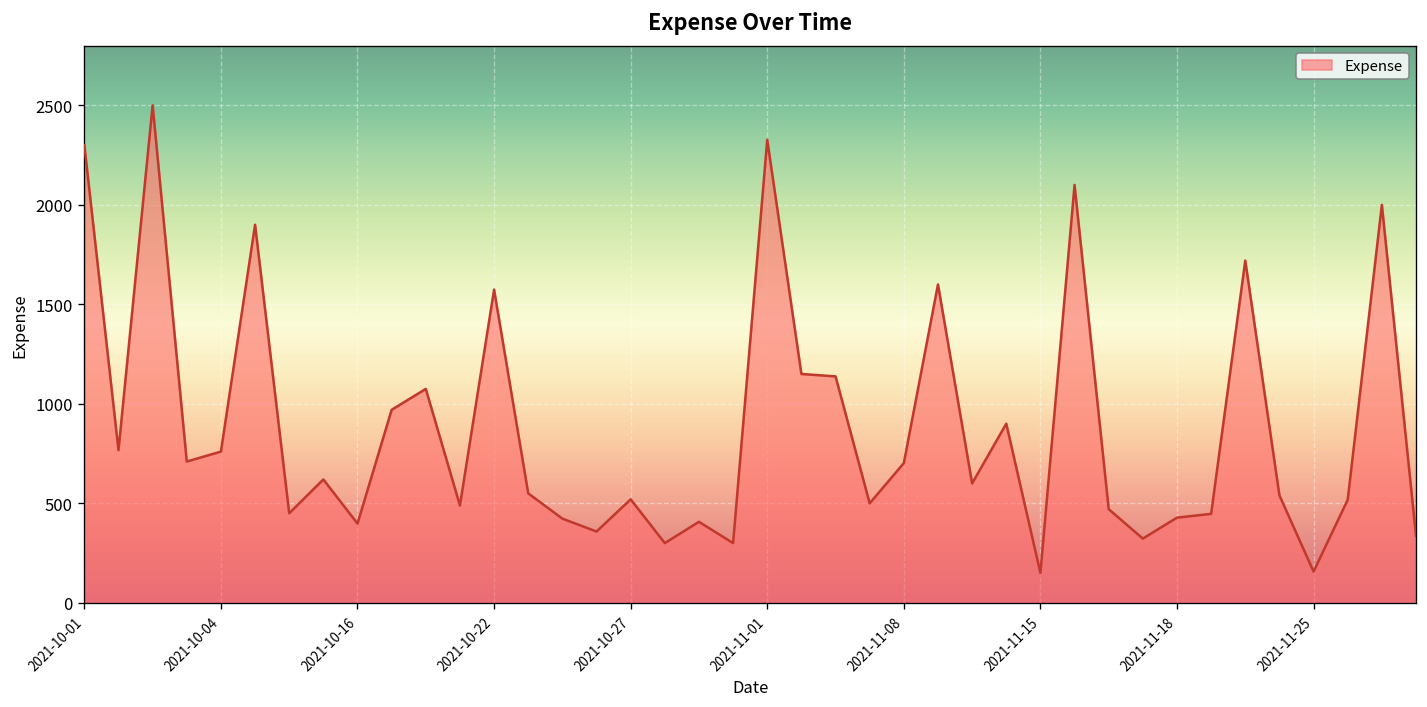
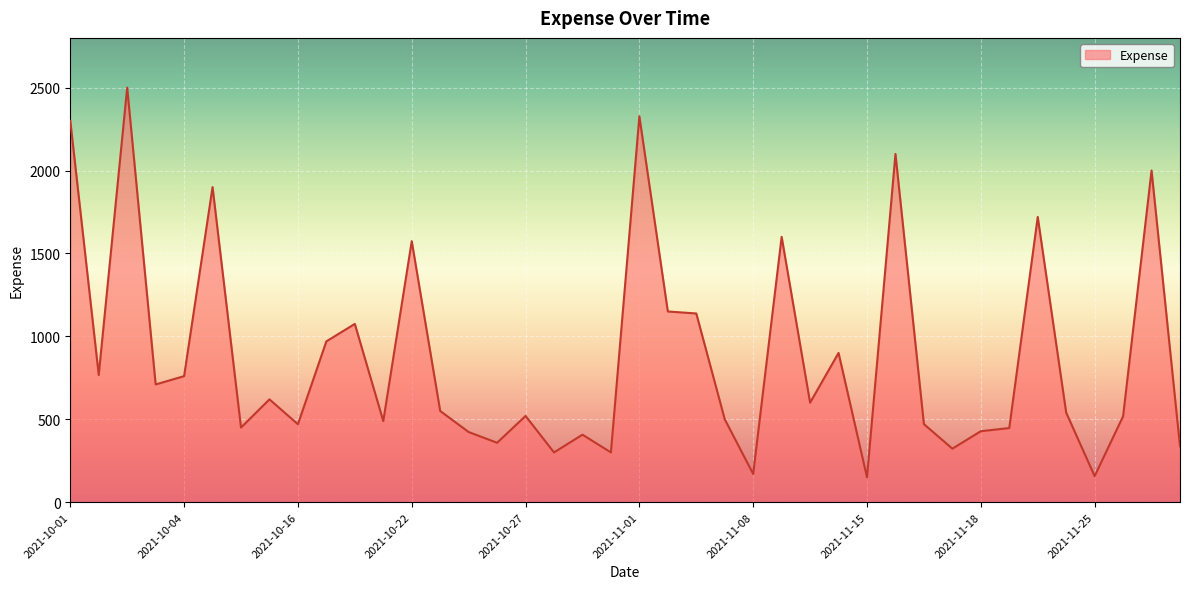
2021-10-16: 400 -> 470
2021-11-08: 700 -> 170
